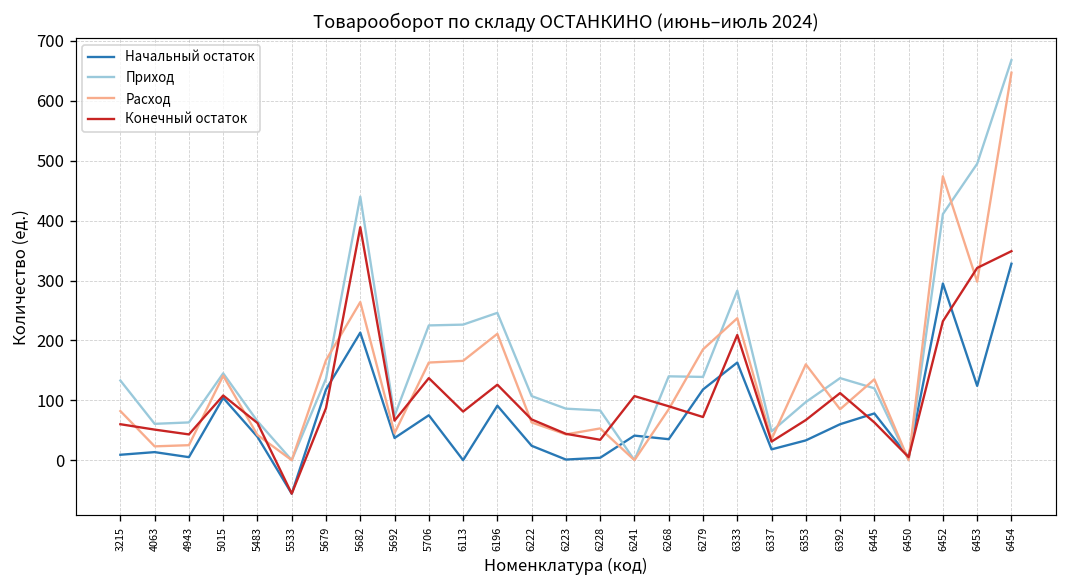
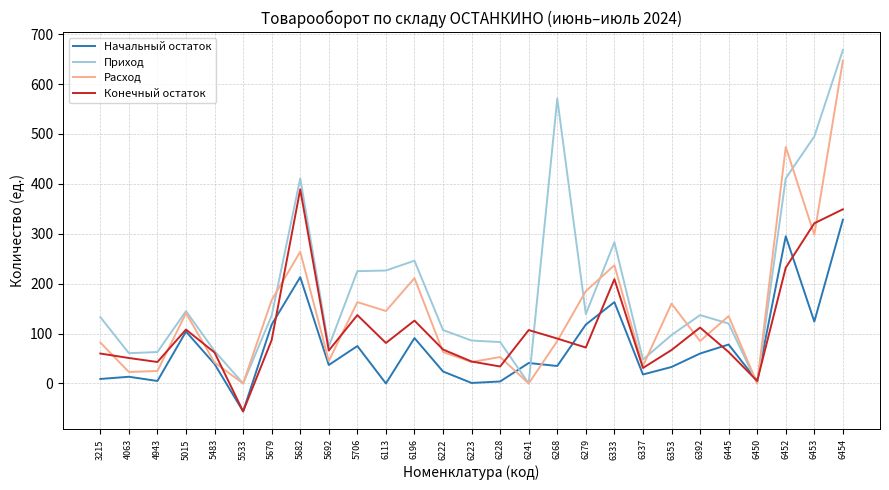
Приход, 5682: 440 -> 410
Расход, 6113: 170 -> 150
Приход, 6268: 140 -> 570
